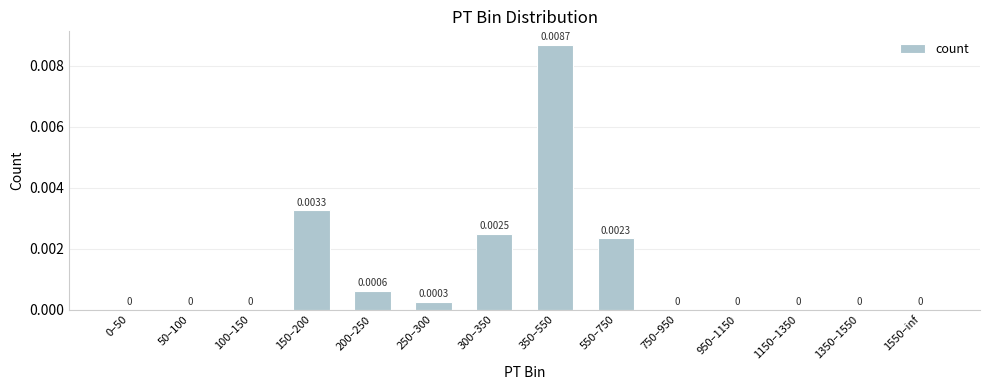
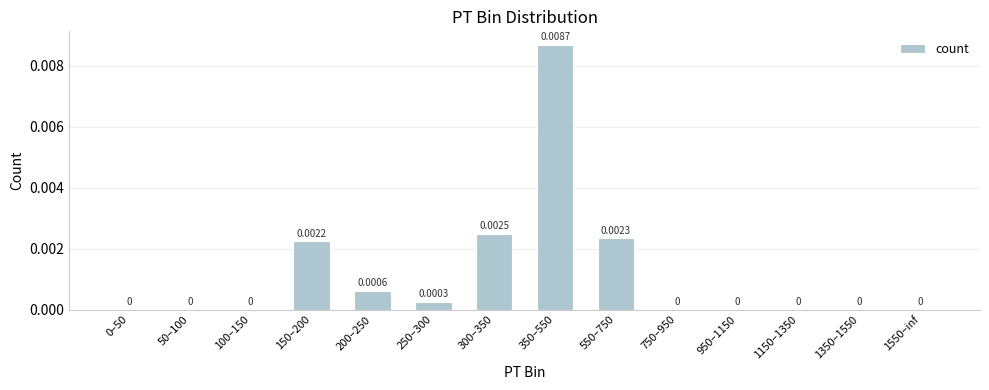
150–200: 0.0033 -> 0.0022
